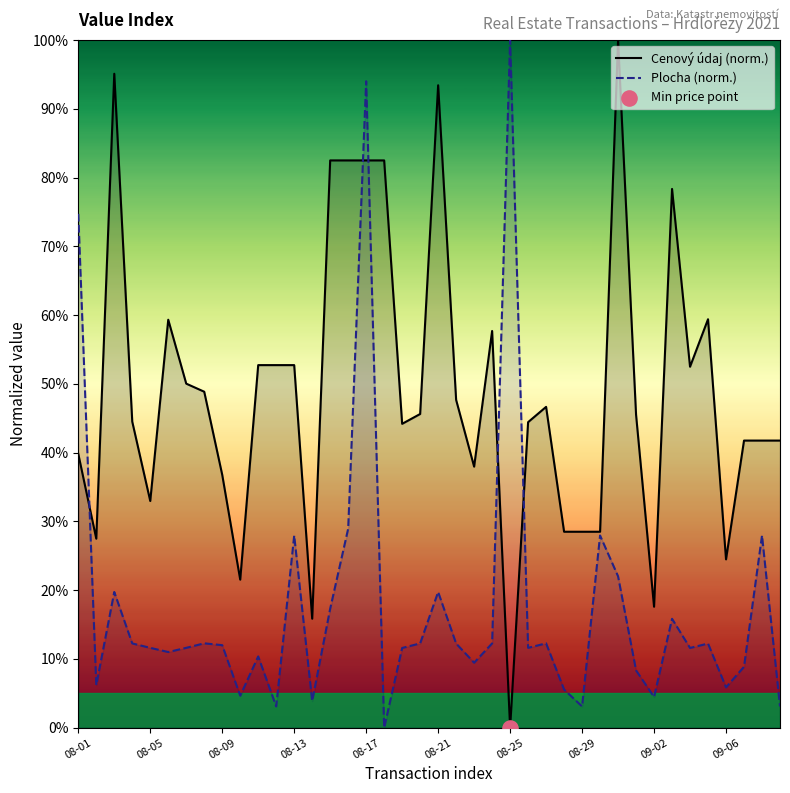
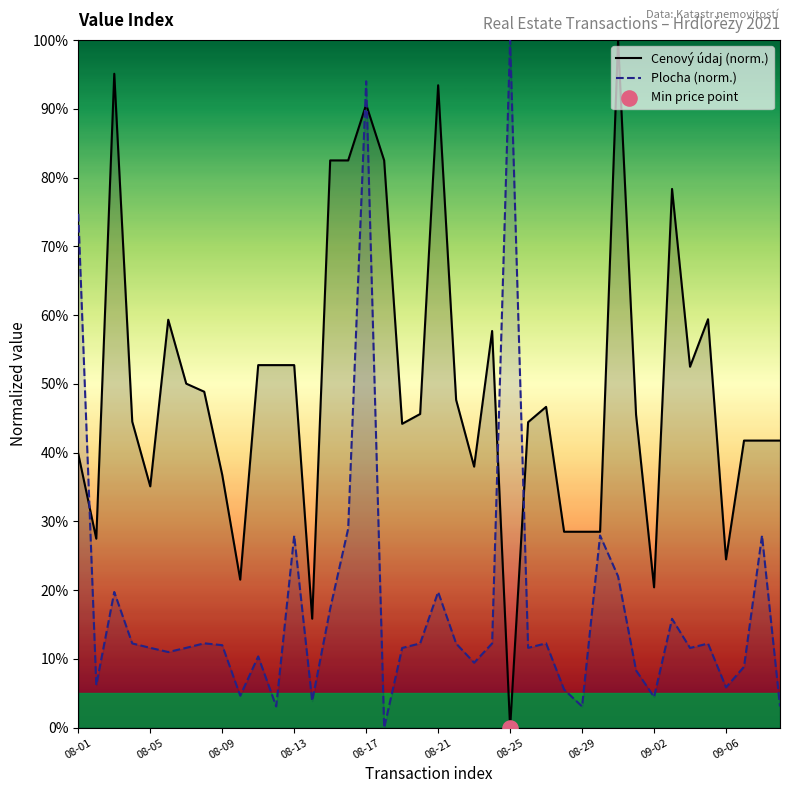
Cenový údaj (norm.), 08-05: 33% -> 35%
Cenový údaj (norm.), 08-17: 83% -> 91%
Cenový údaj (norm.), 09-02: 18% -> 20%
